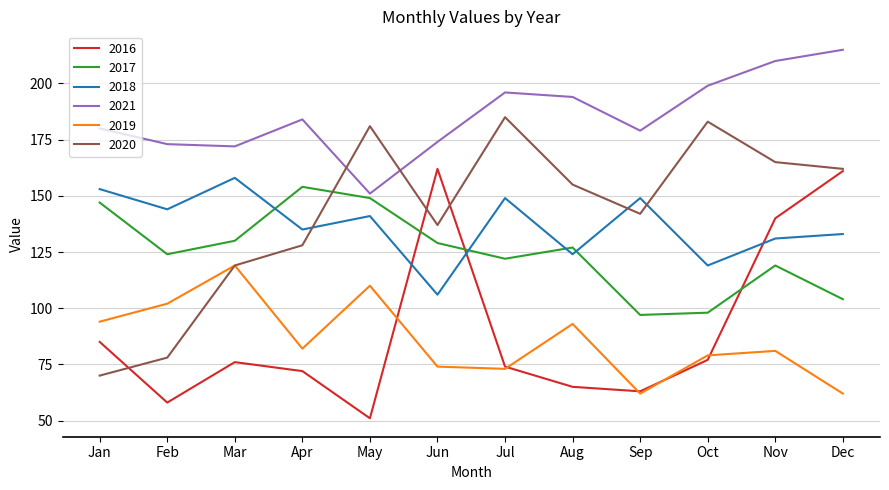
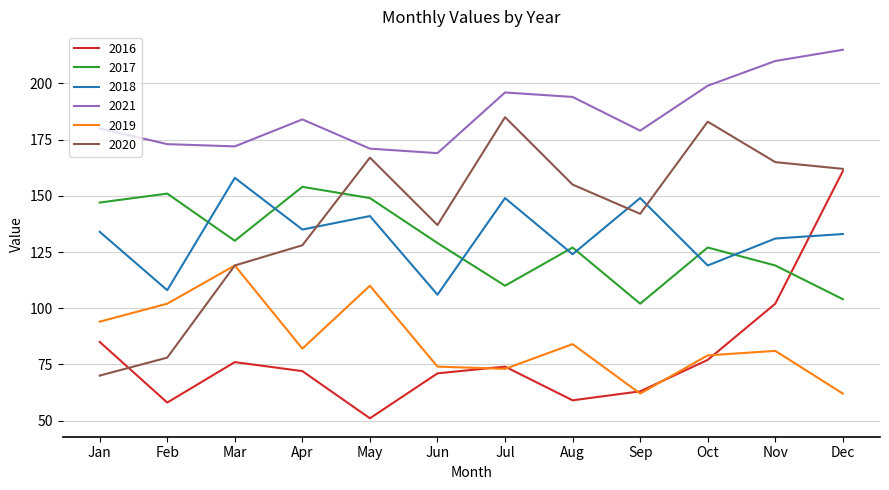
2018, Jan: 153 -> 134
2017, Feb: 124 -> 151
2018, Feb: 144 -> 108
2021, May: 151 -> 171
2020, May: 181 -> 167
2016, Jun: 162 -> 71
2021, Jun: 174 -> 169
2017, Jul: 122 -> 110
2016, Aug: 65 -> 59
2019, Aug: 93 -> 84
2017, Sep: 97 -> 102
2017, Oct: 98 -> 127
2016, Nov: 140 -> 102
